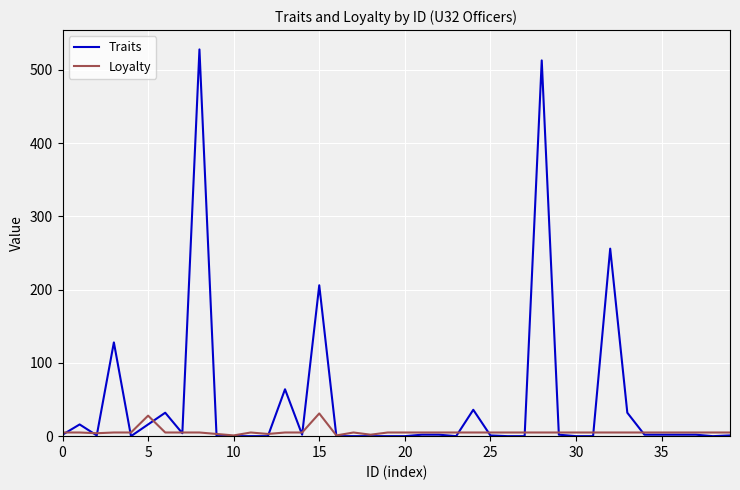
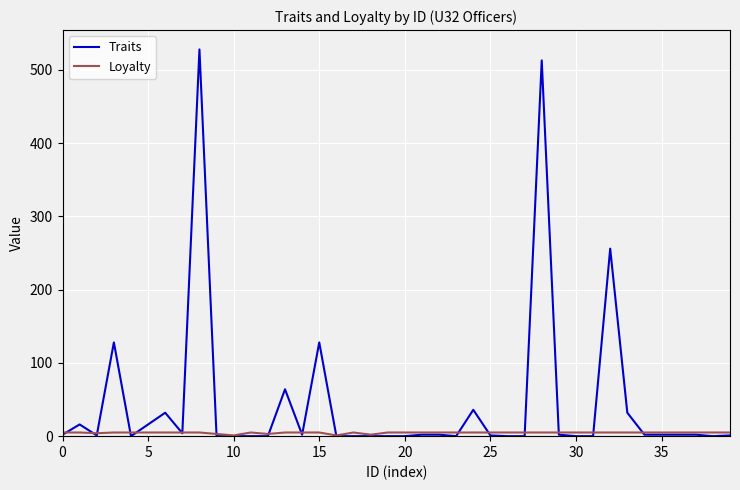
Loyalty, 5: 30 -> 10
Traits, 15: 210 -> 130
Loyalty, 15: 30 -> 10
